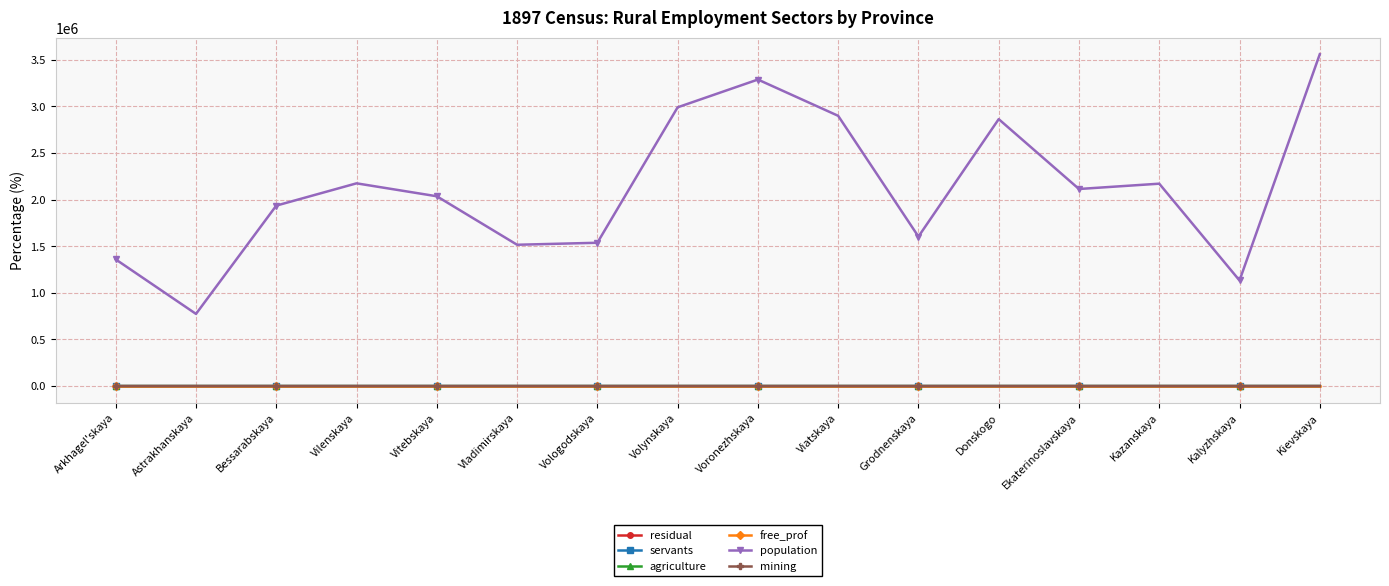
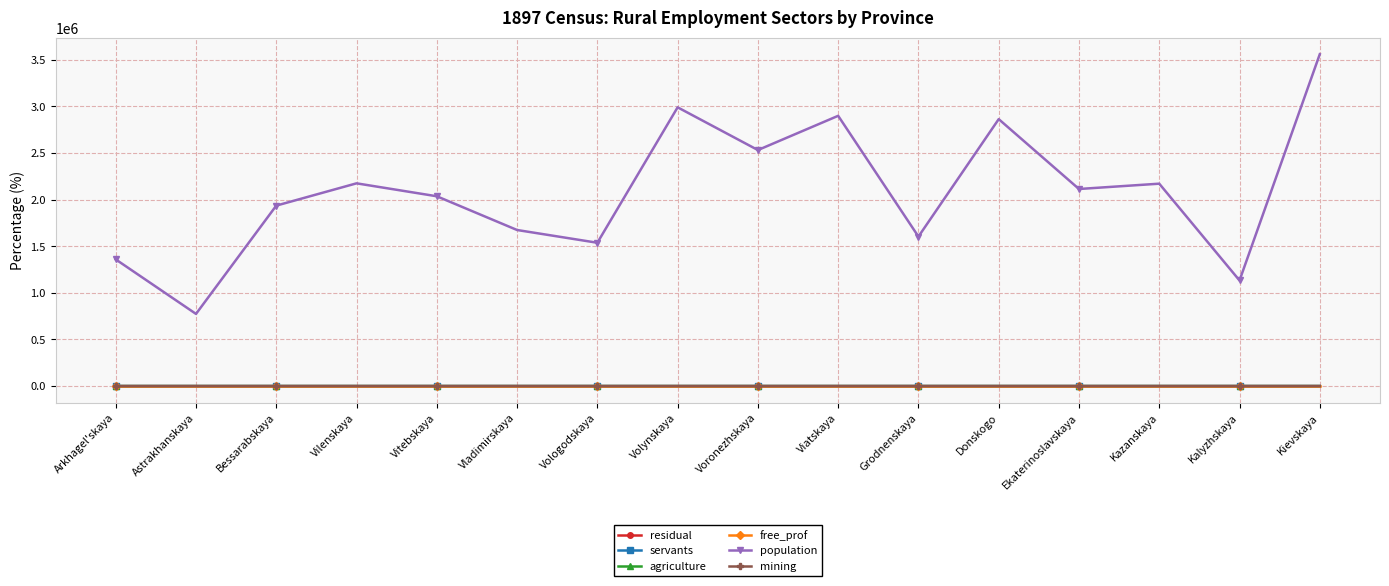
population, Vladimirskaya: 1500000 -> 1700000
population, Voronezhskaya: 3300000 -> 2500000
